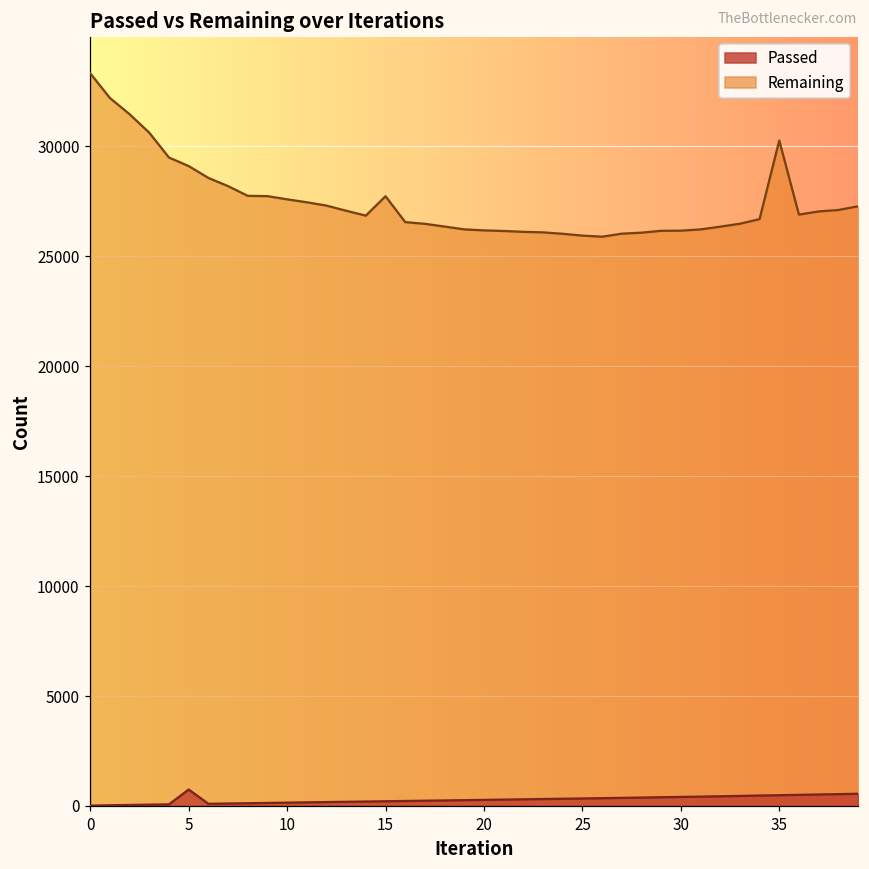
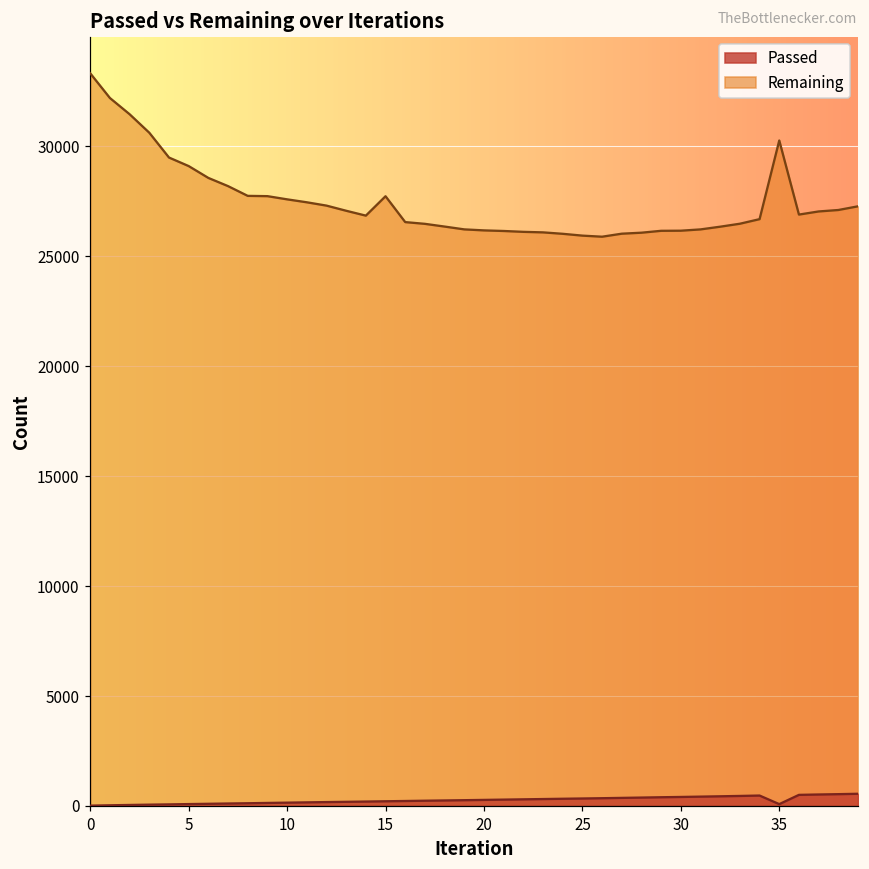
Passed, 5: 700 -> 100
Passed, 35: 500 -> 100
